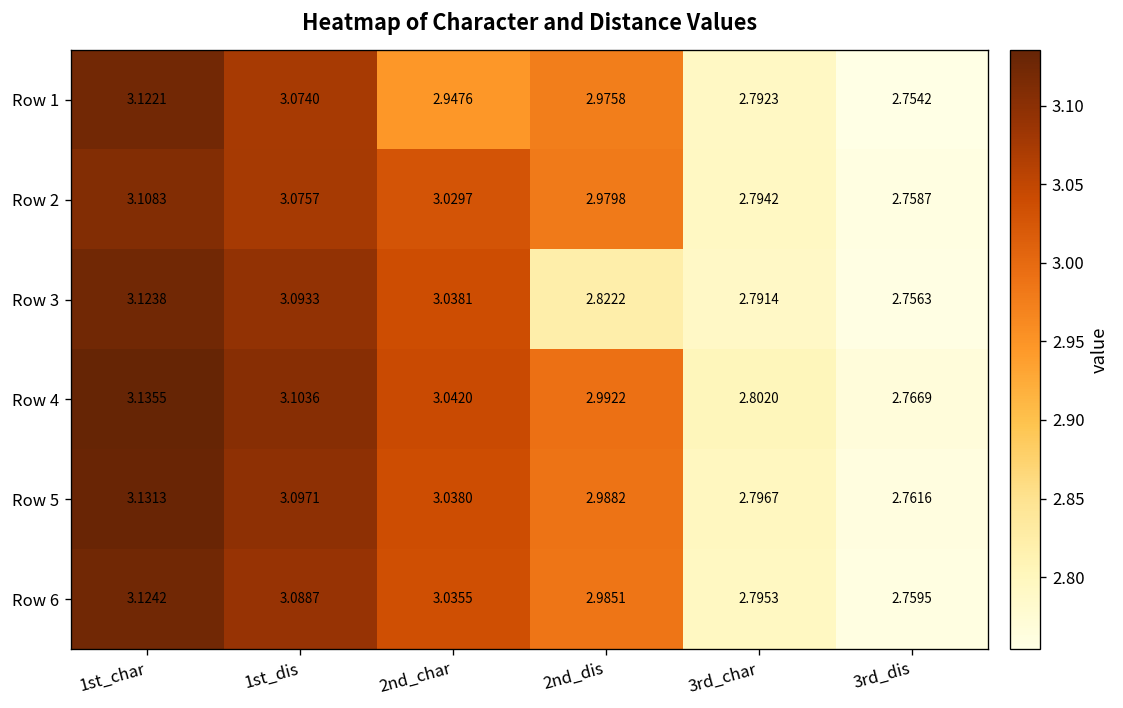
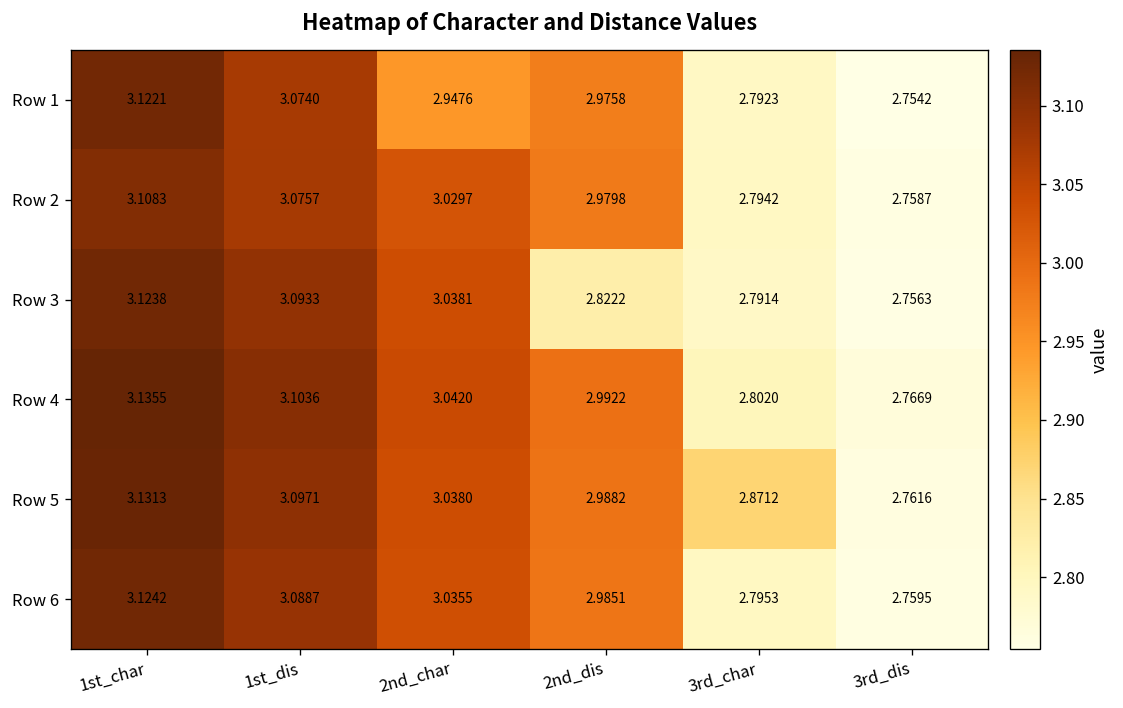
Row 5, 3rd_char: 2.7967 -> 2.8712
